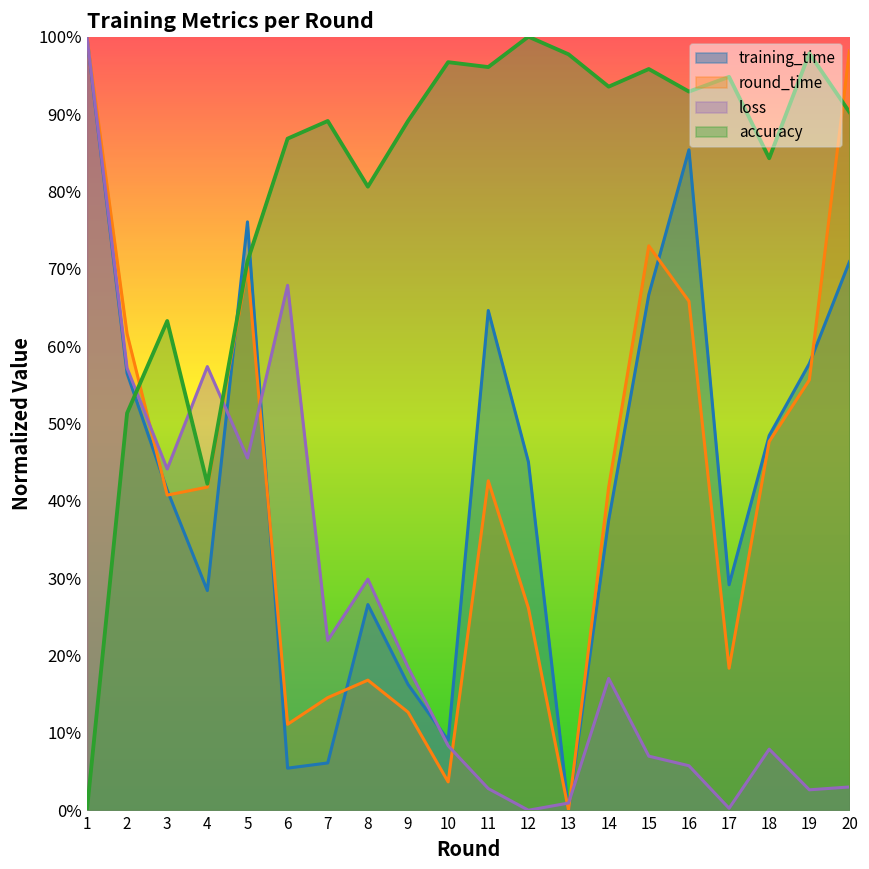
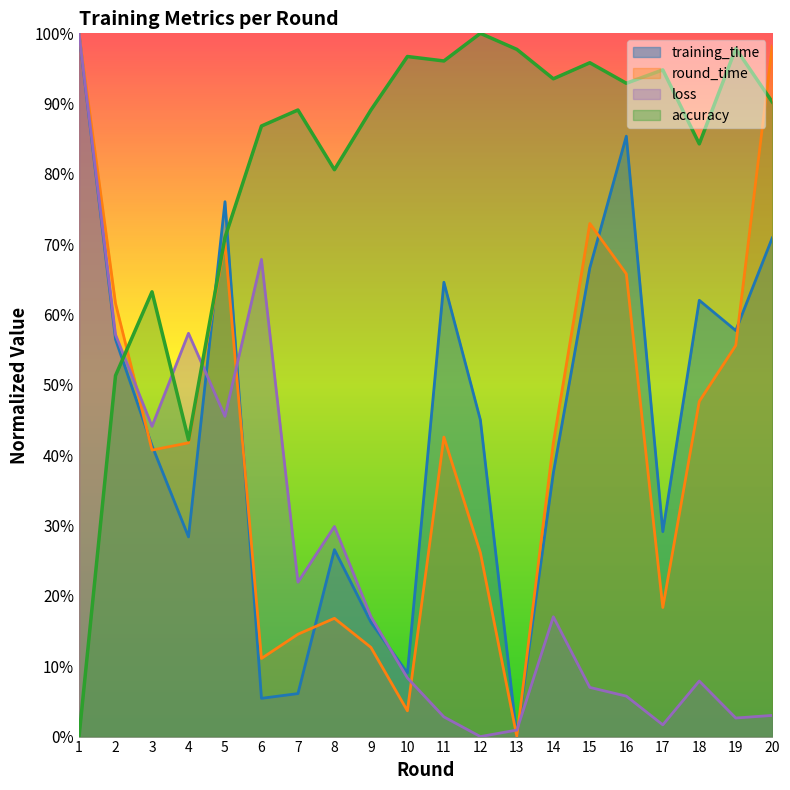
loss, 9: 18% -> 17%
loss, 17: 0% -> 2%
training_time, 18: 48% -> 62%
